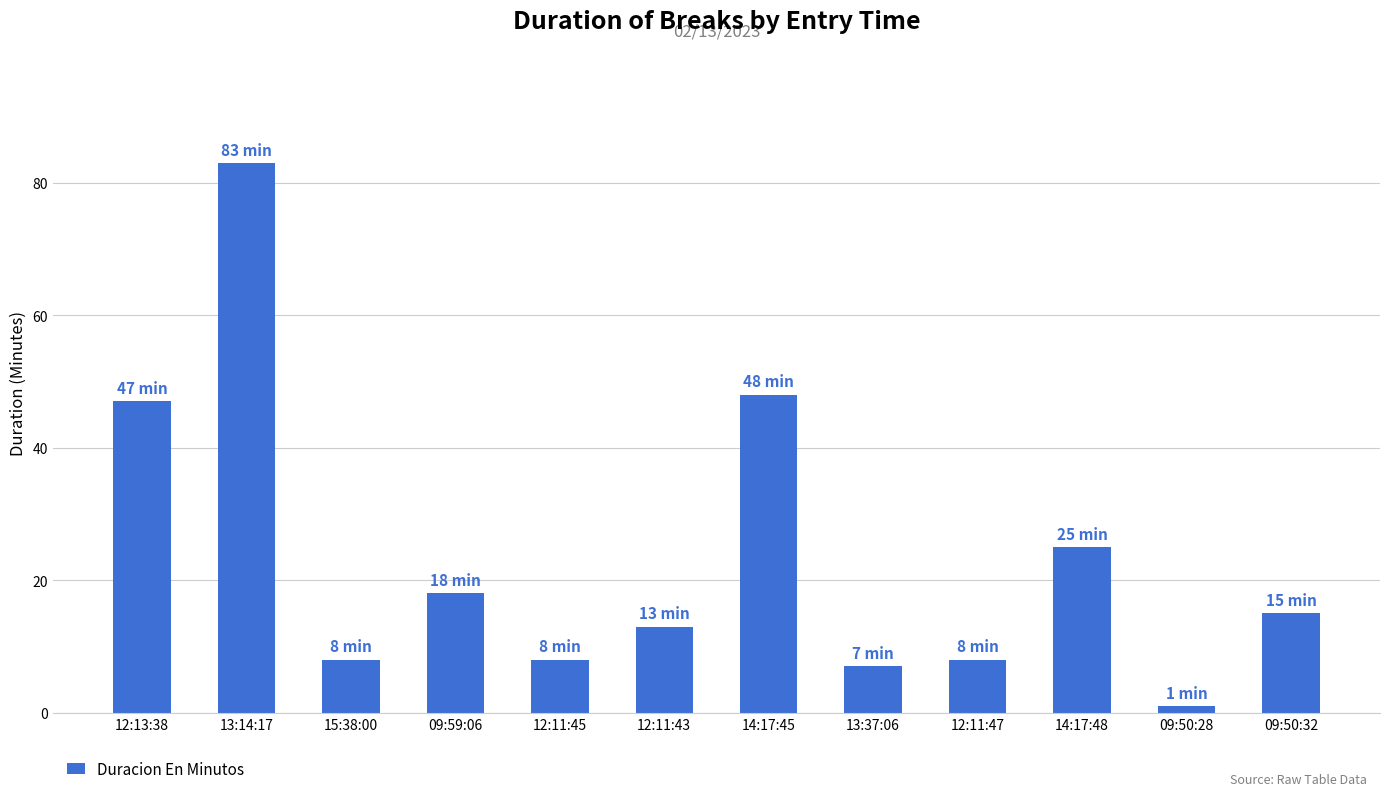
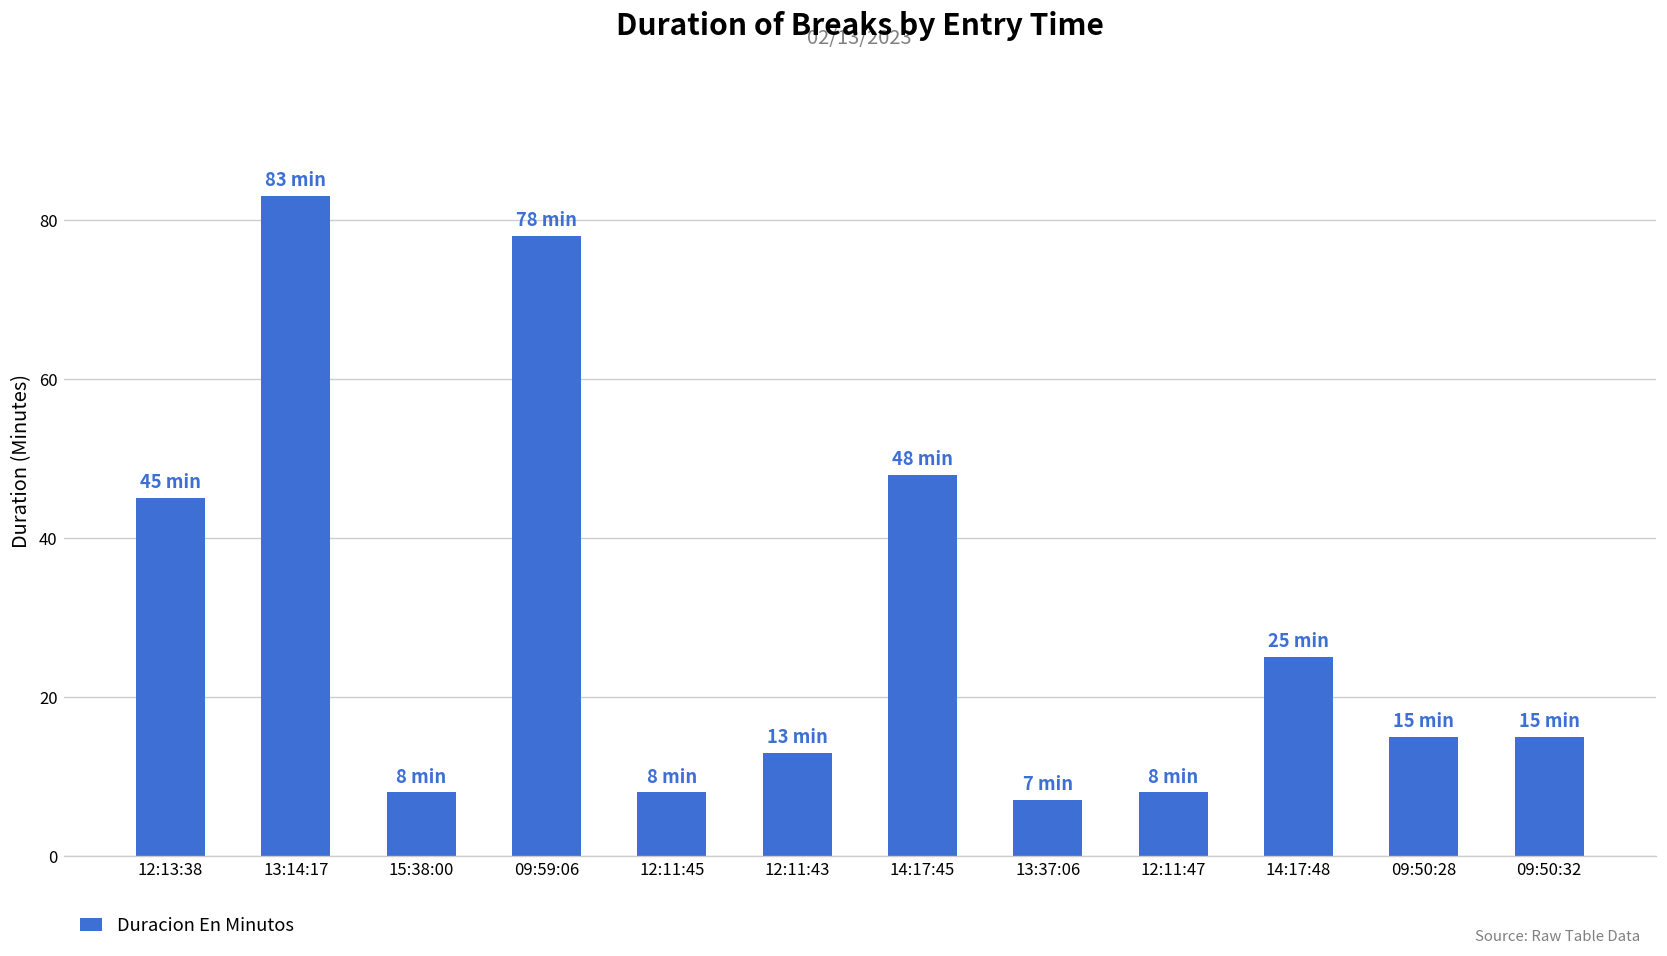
12:13:38: 47 -> 45
09:59:06: 18 -> 78
09:50:28: 1 -> 15
